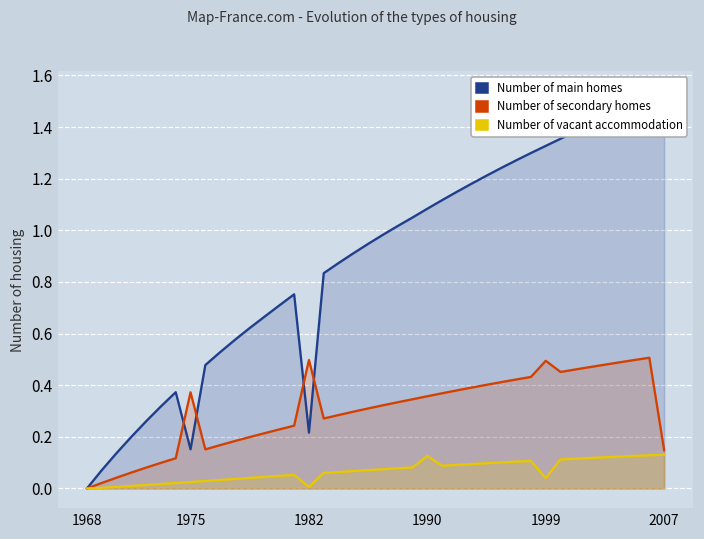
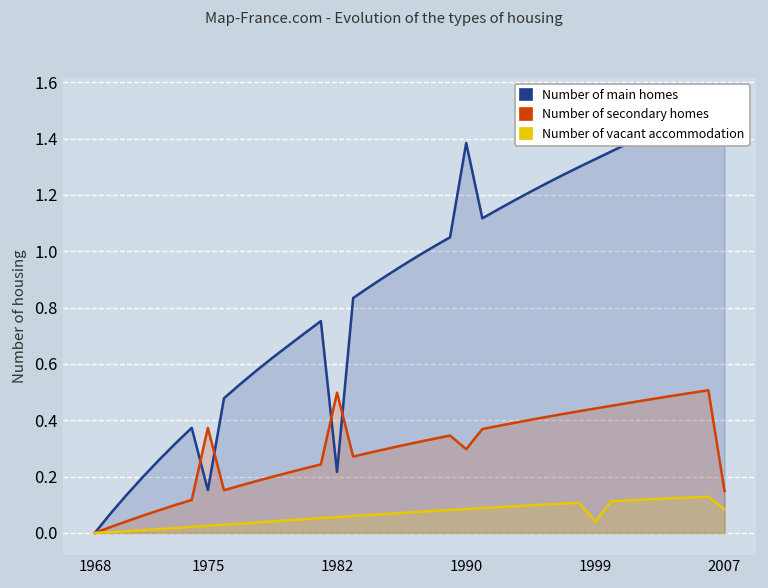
Number of vacant accommodation, 1982: 0.01 -> 0.06
Number of main homes, 1990: 1.08 -> 1.38
Number of secondary homes, 1990: 0.36 -> 0.30
Number of vacant accommodation, 1990: 0.13 -> 0.08
Number of secondary homes, 1999: 0.49 -> 0.44
Number of vacant accommodation, 2007: 0.13 -> 0.08
